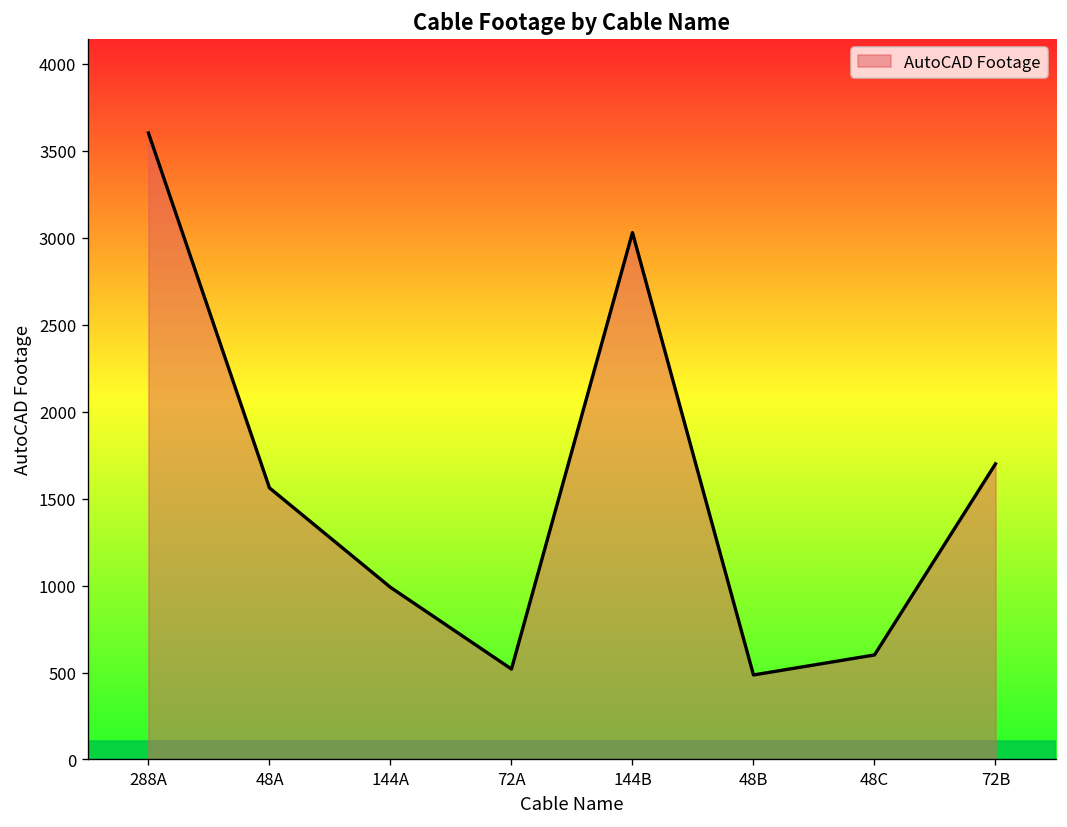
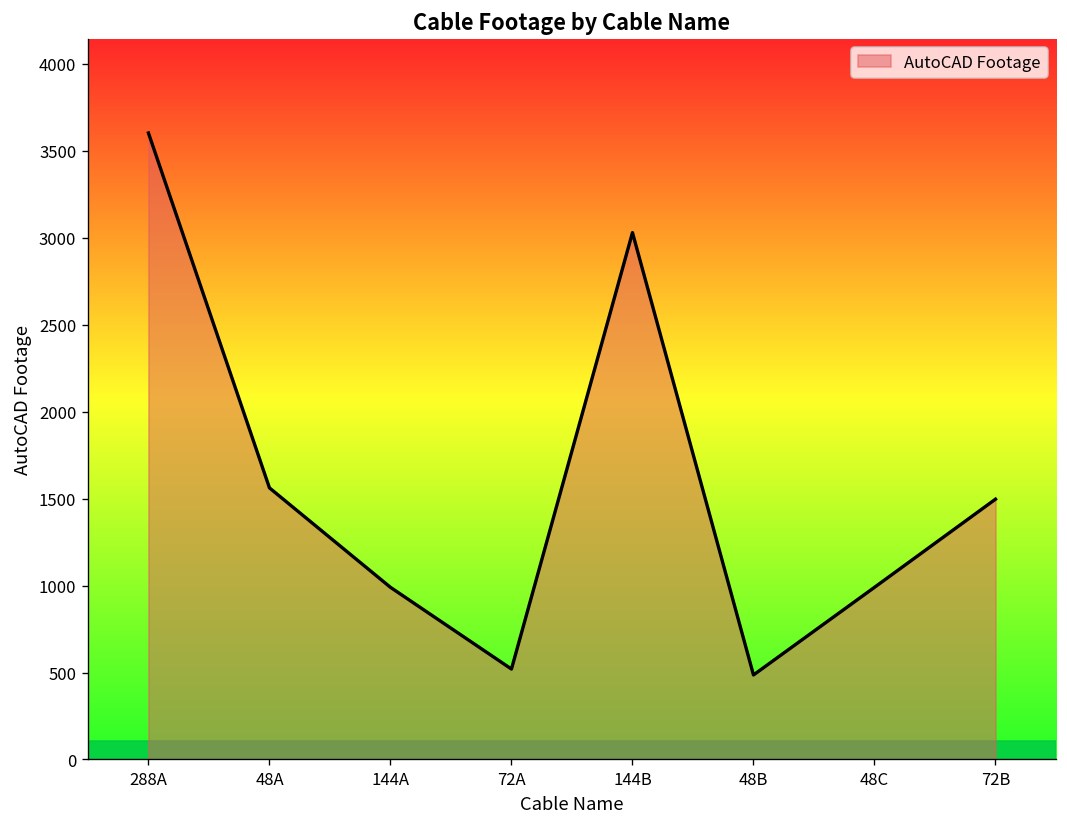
48C: 600 -> 990
72B: 1700 -> 1500
